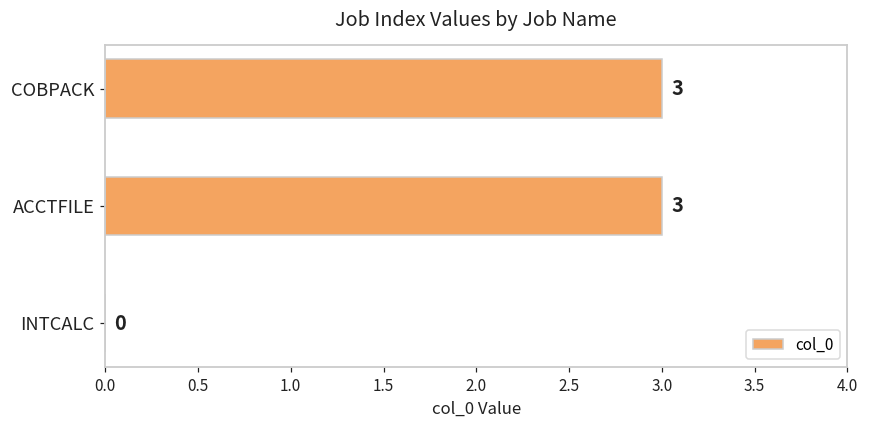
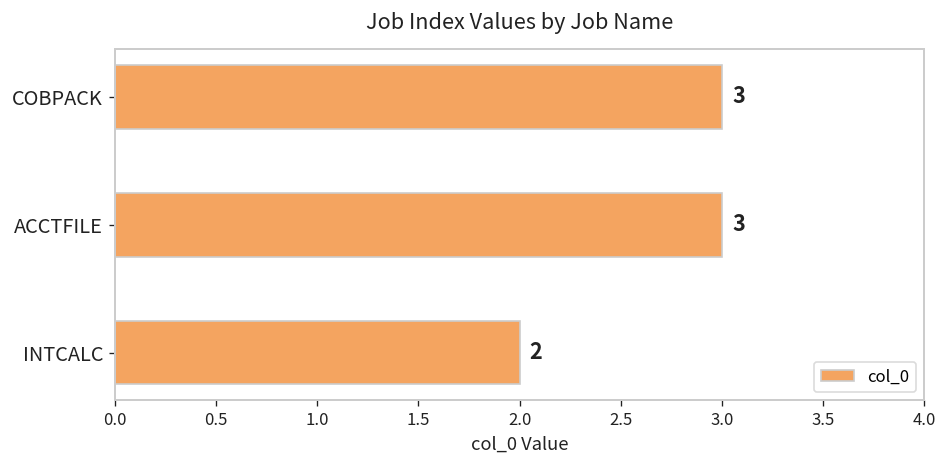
INTCALC: 0 -> 2
